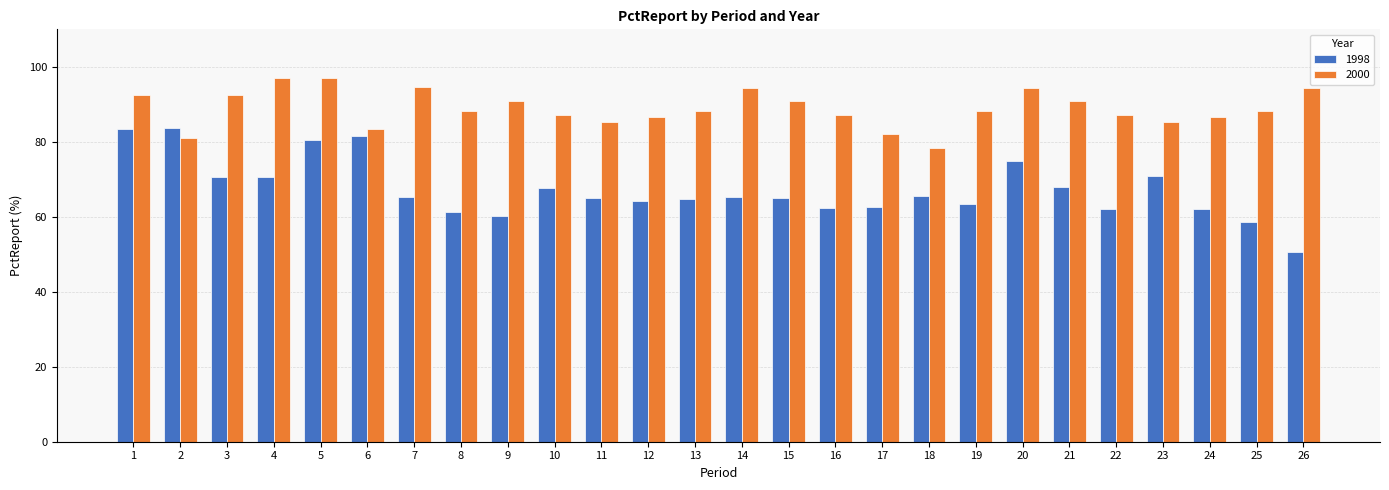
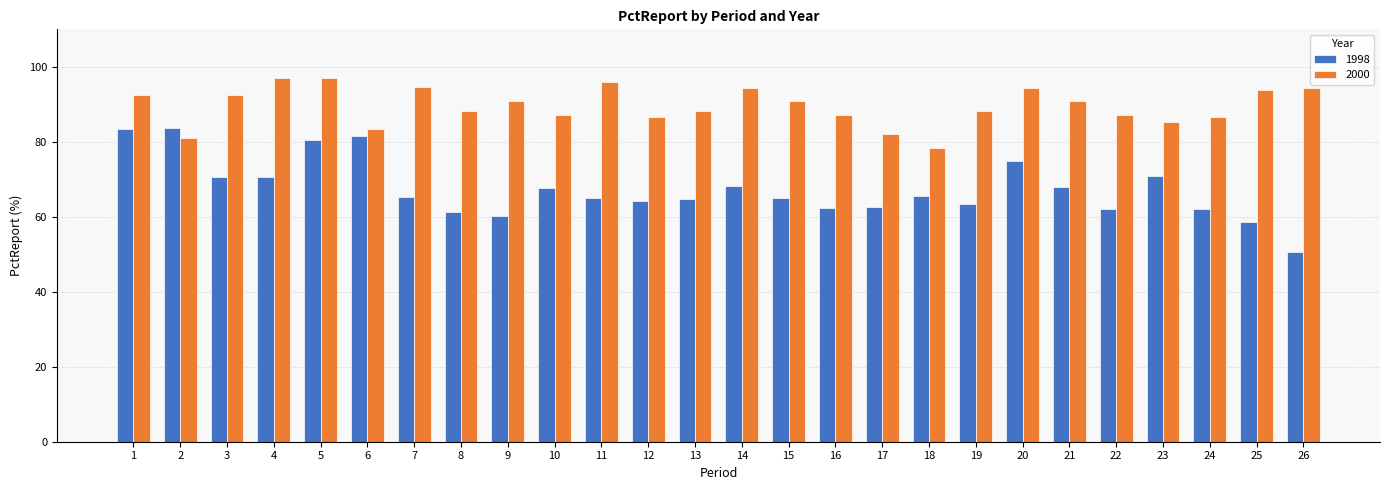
2000, 11: 85 -> 96
1998, 14: 65 -> 68
2000, 25: 88 -> 94
